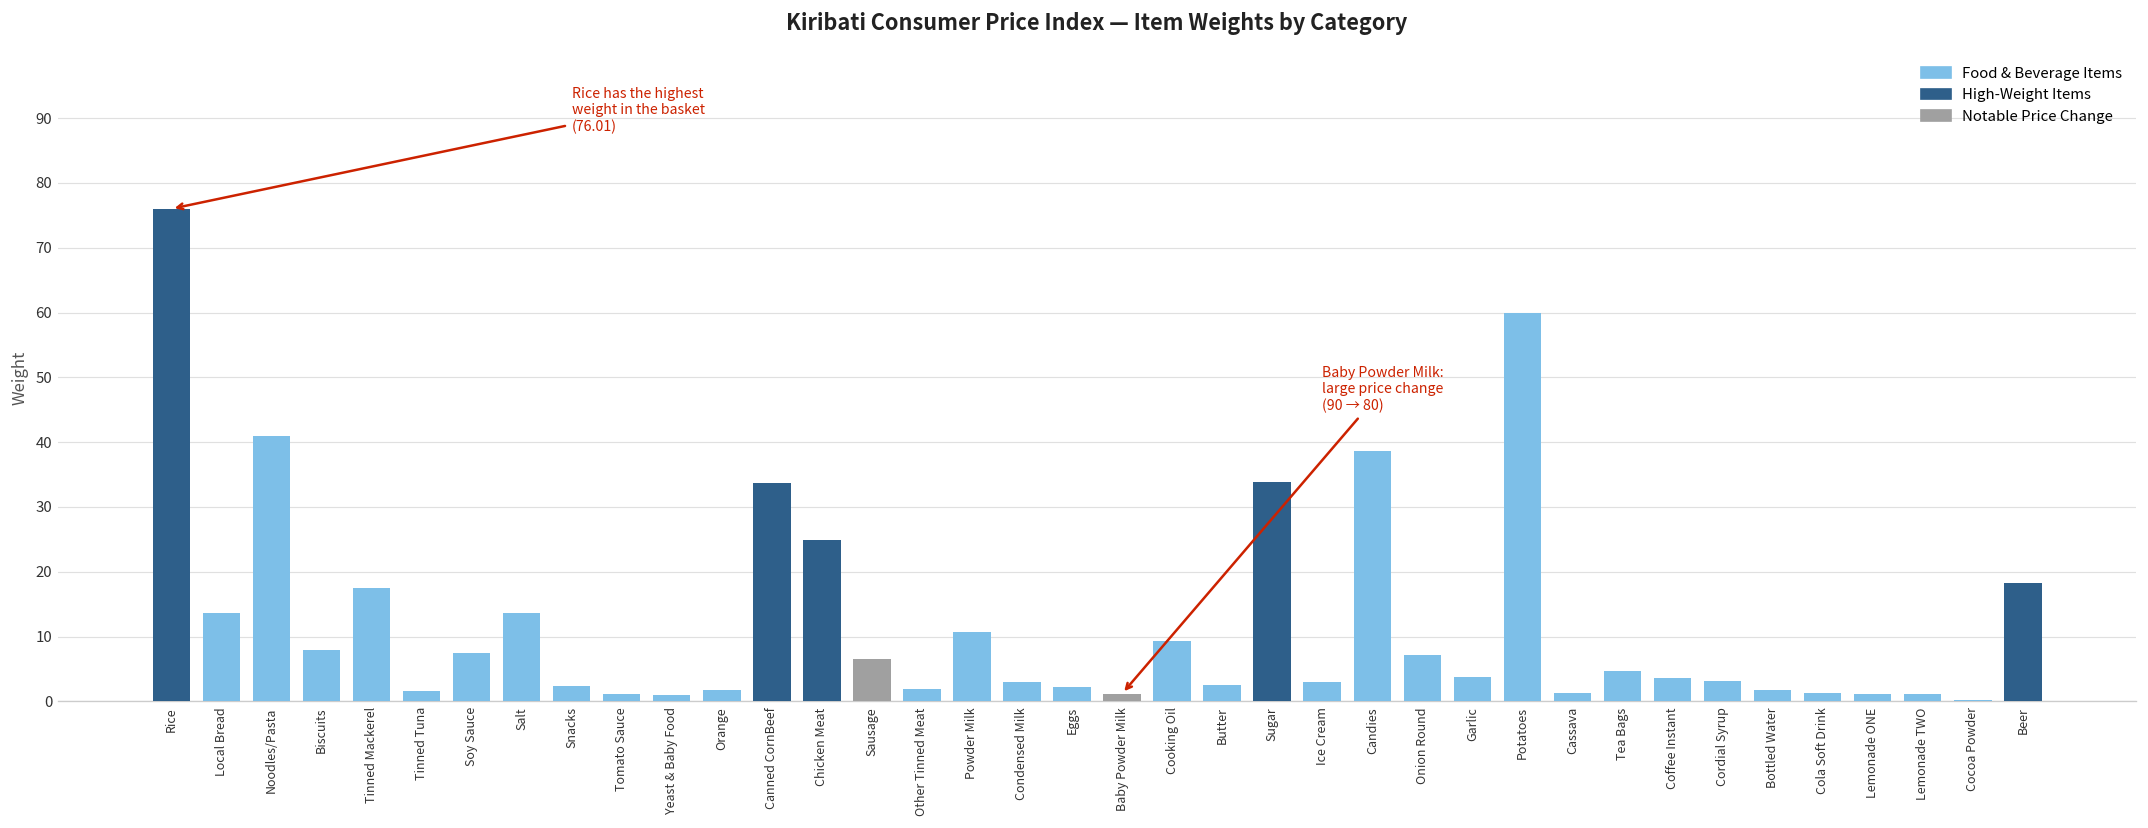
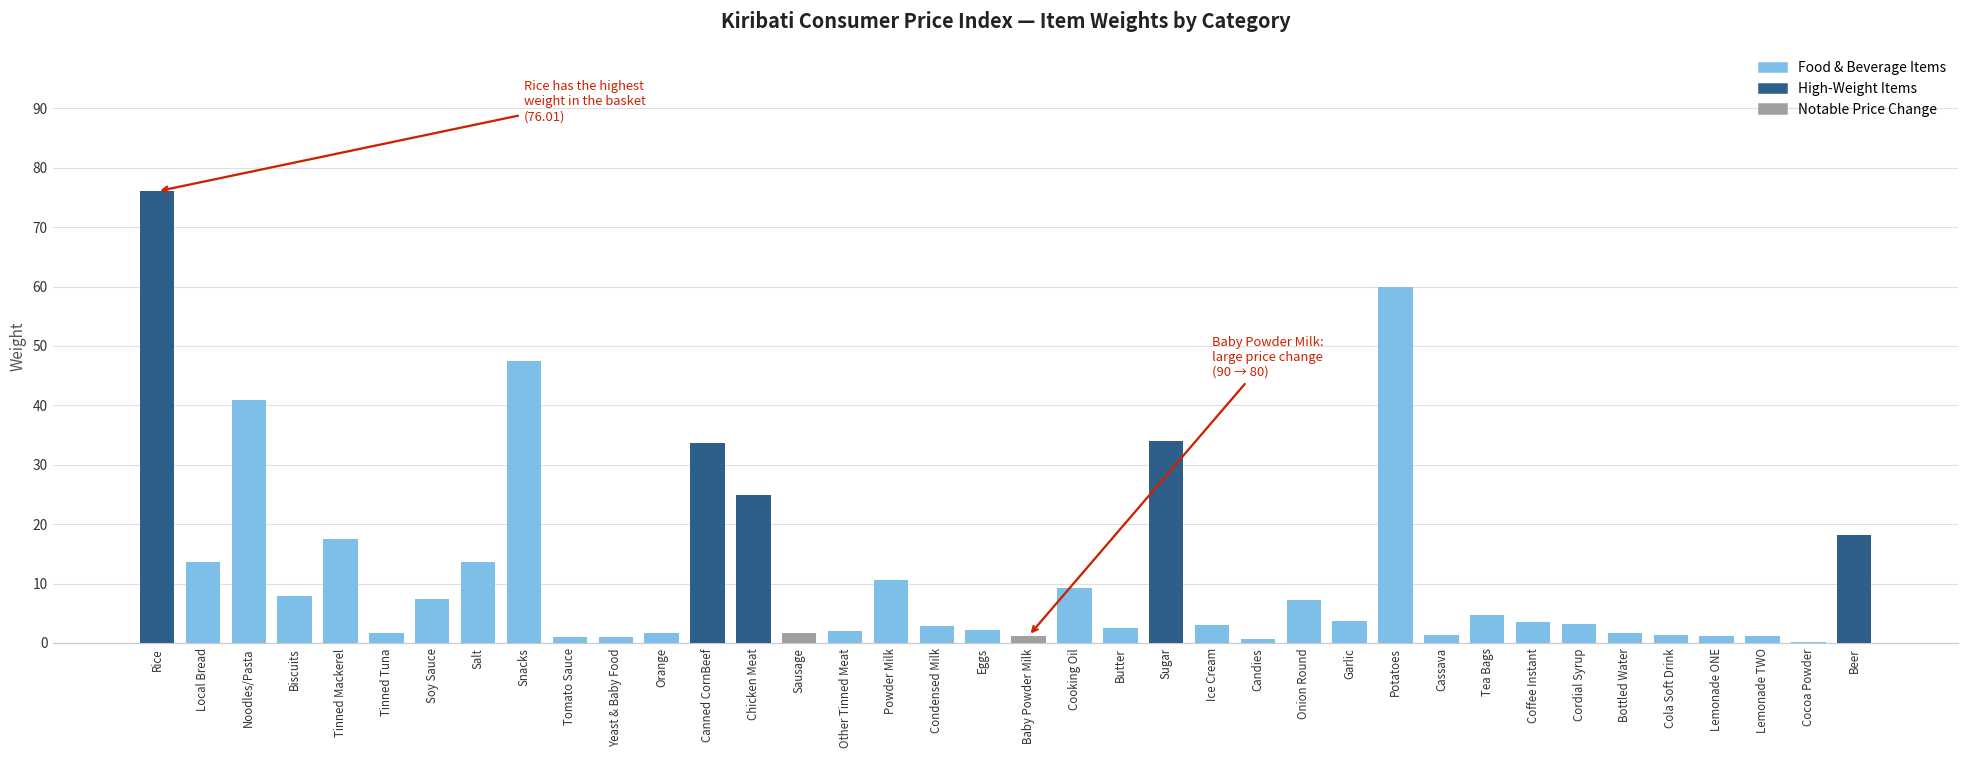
Snacks: 2 -> 47
Sausage: 6 -> 2
Candies: 39 -> 1
